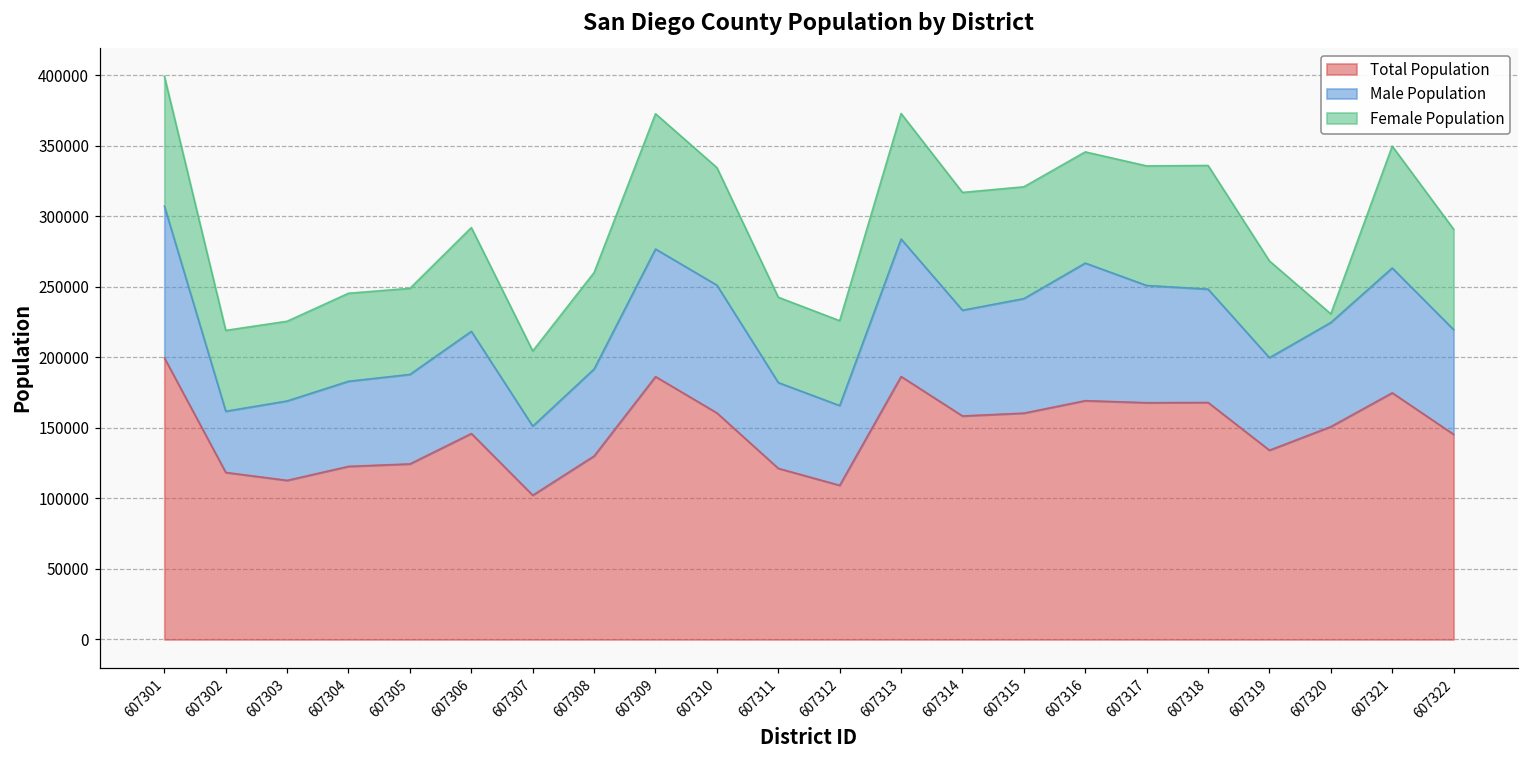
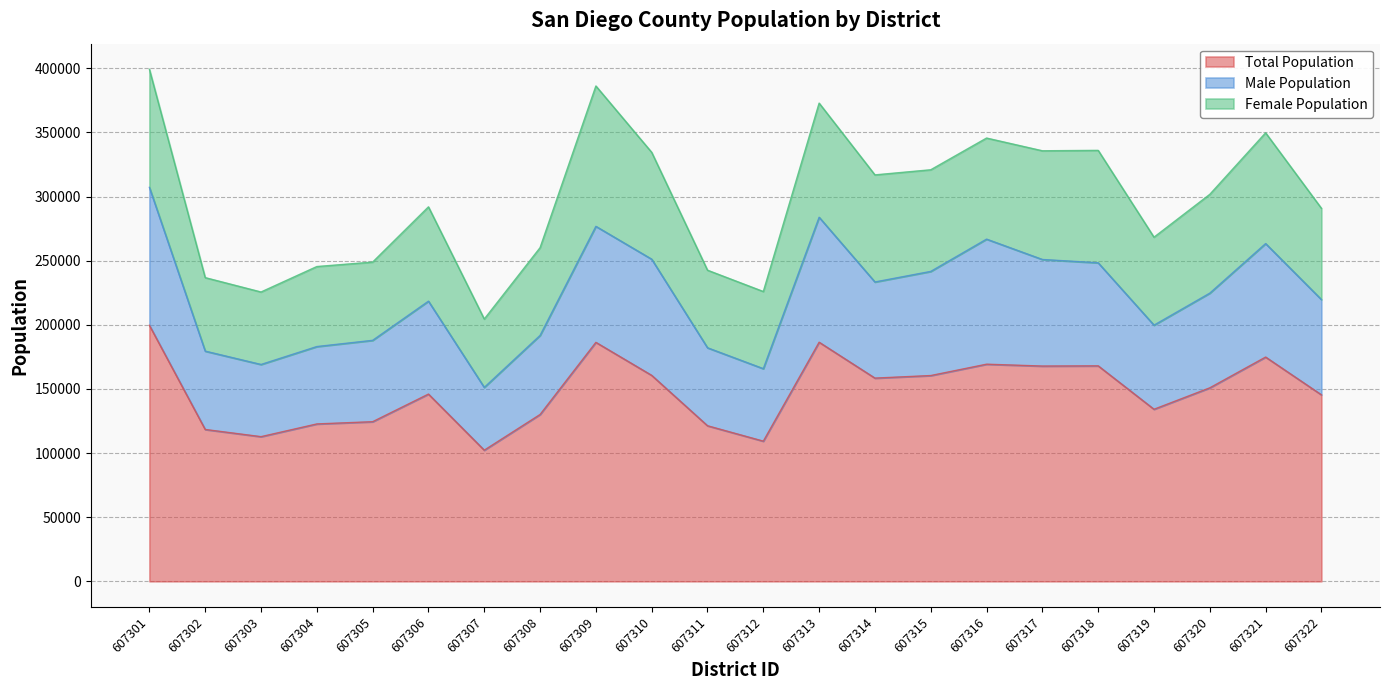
Male Population, 607302: 43000 -> 61000
Female Population, 607309: 96000 -> 109000
Female Population, 607320: 6000 -> 77000
